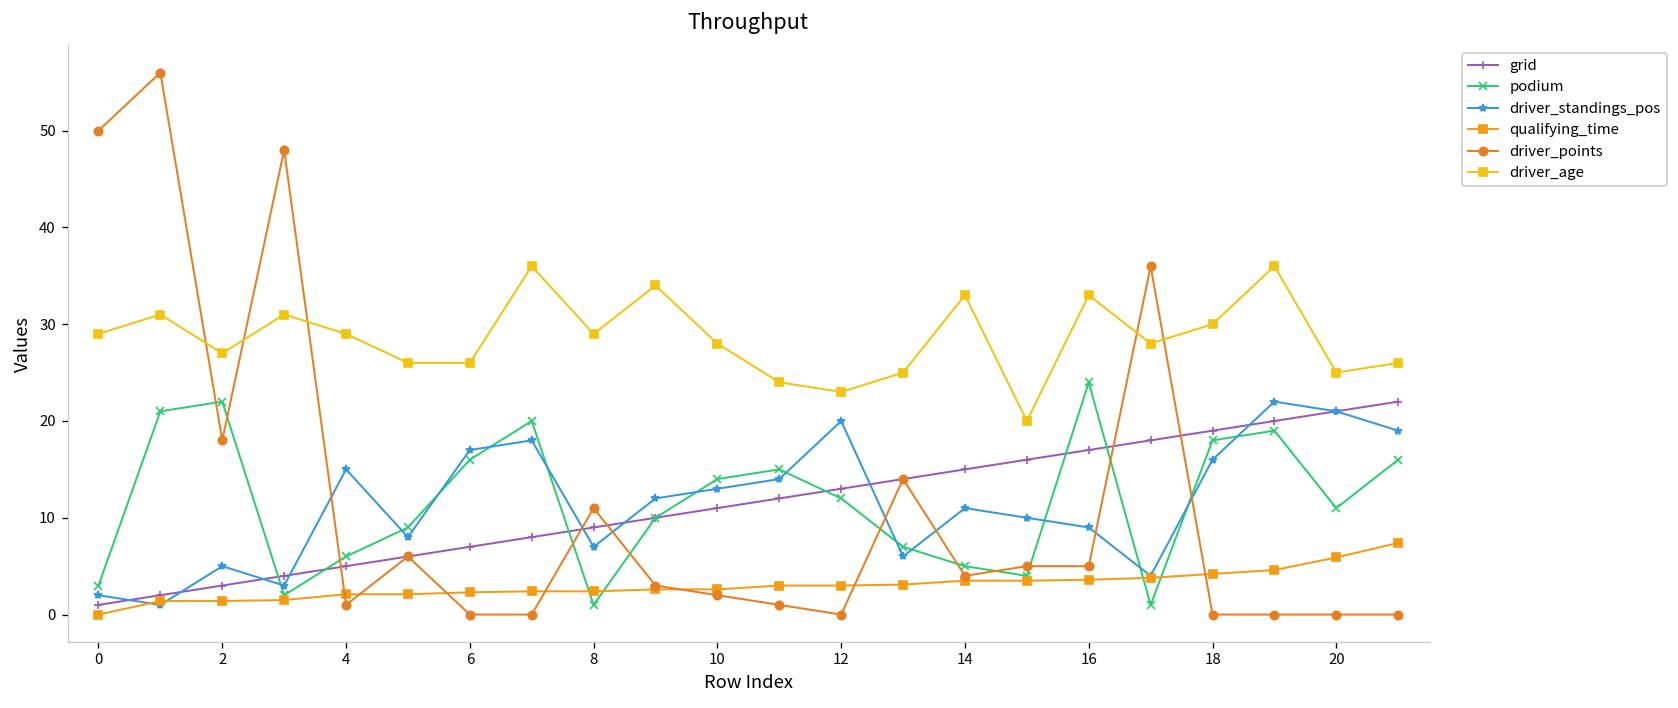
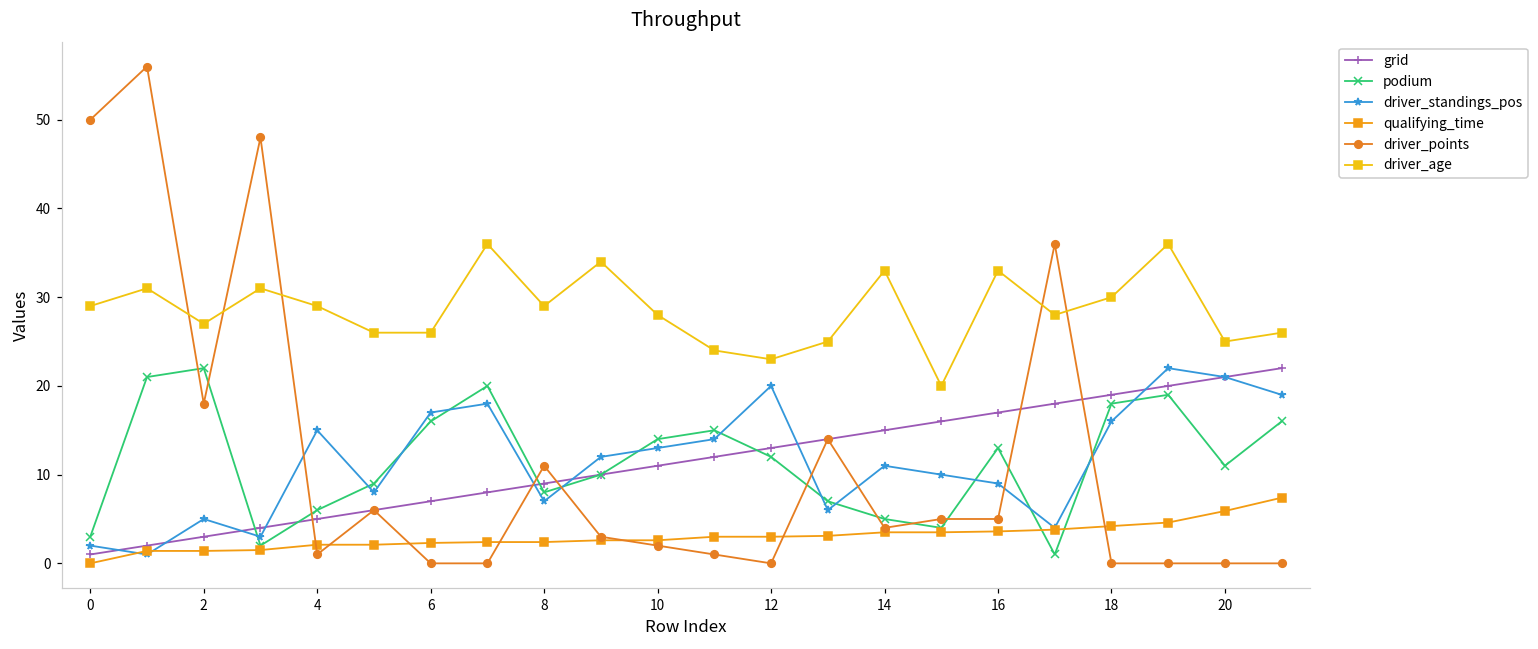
podium, 8: 1 -> 8
podium, 16: 24 -> 13
